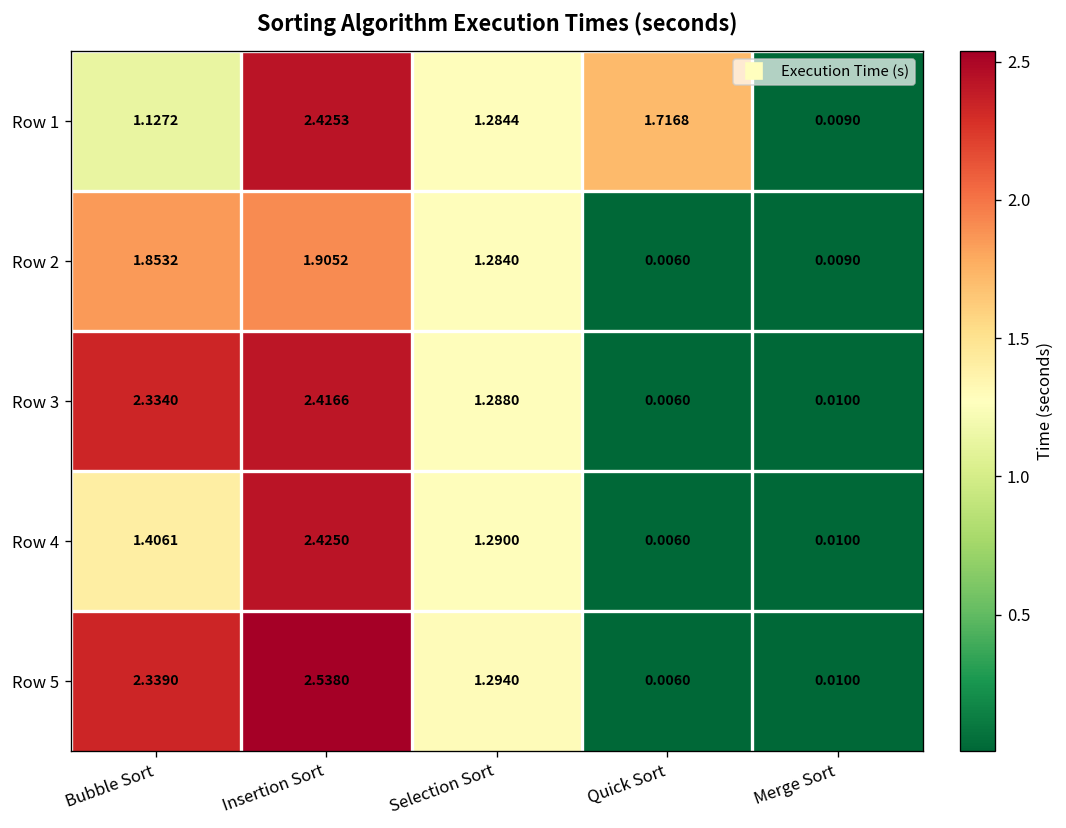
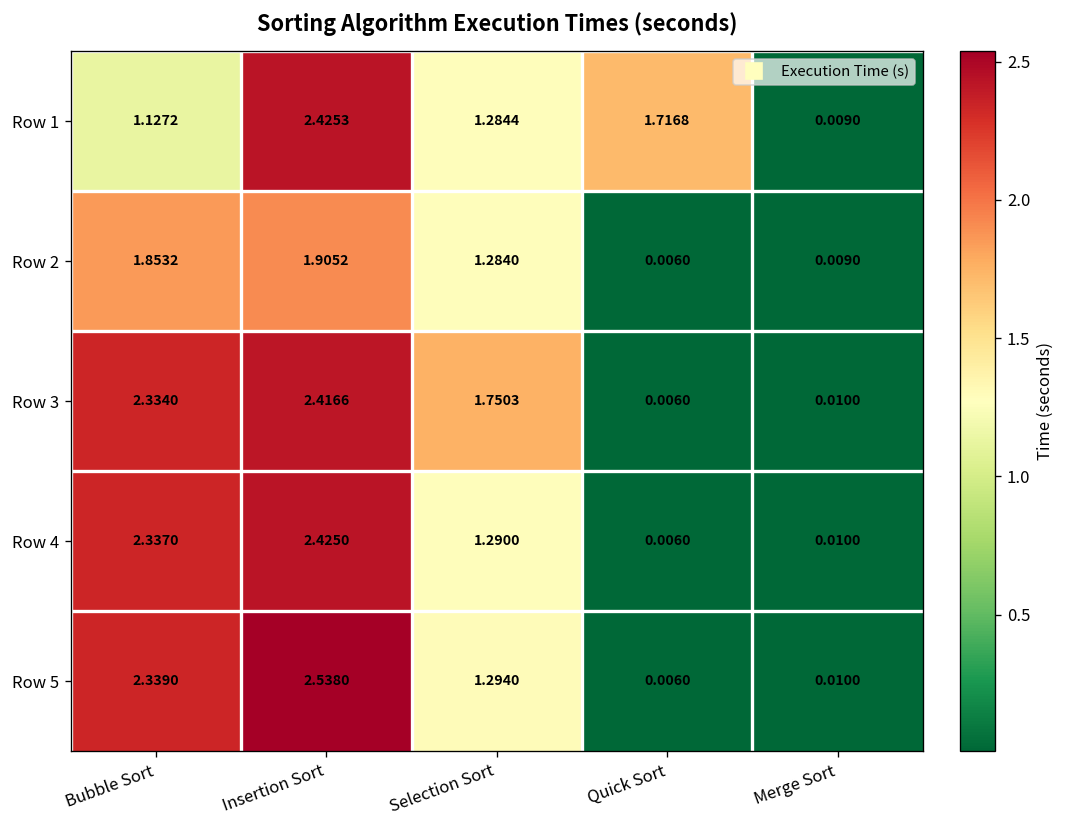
Row 3, Selection Sort: 1.2880 -> 1.7503
Row 4, Bubble Sort: 1.4061 -> 2.3370
